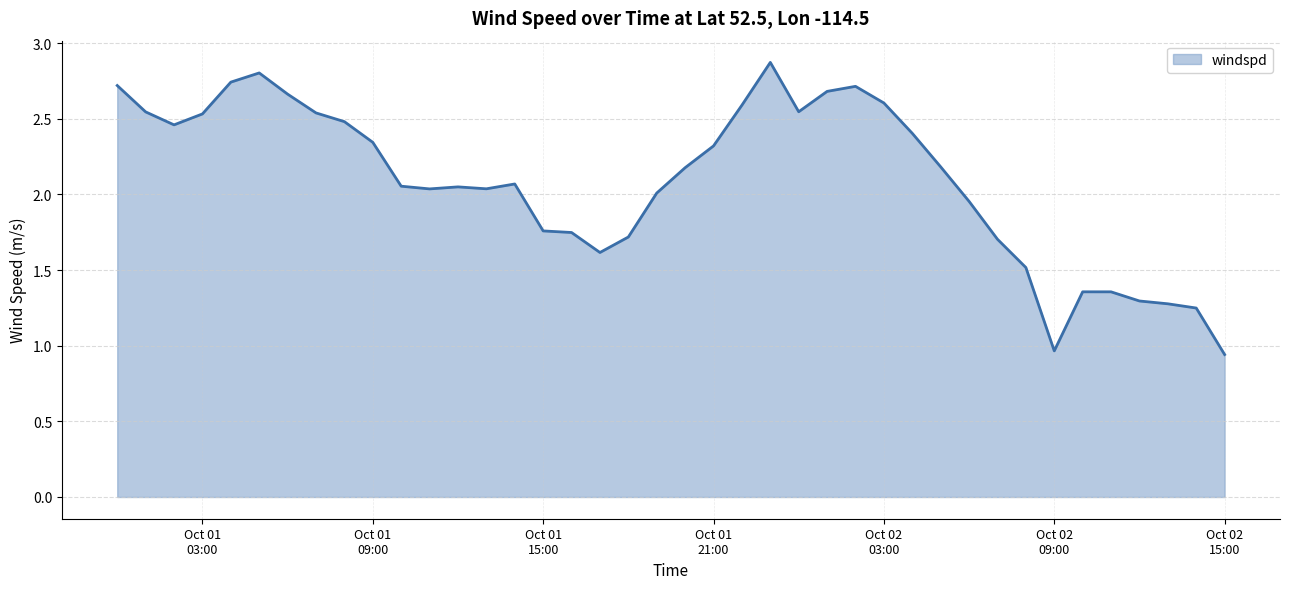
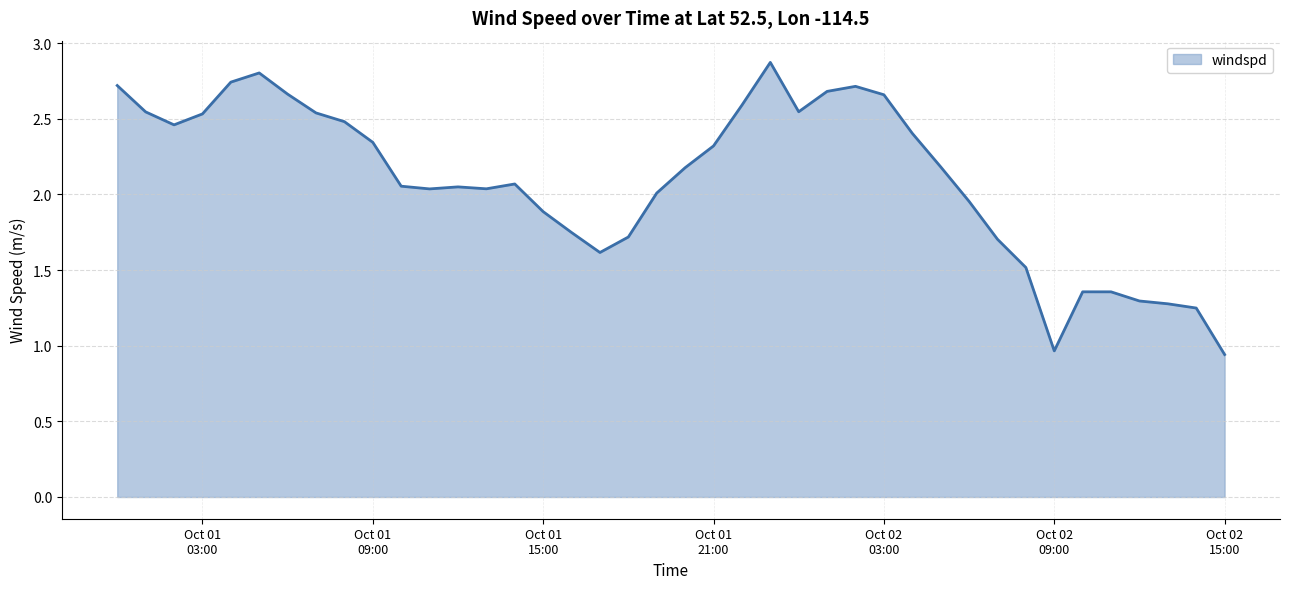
Oct 01 15:00: 1.76 -> 1.89
Oct 02 03:00: 2.60 -> 2.66
